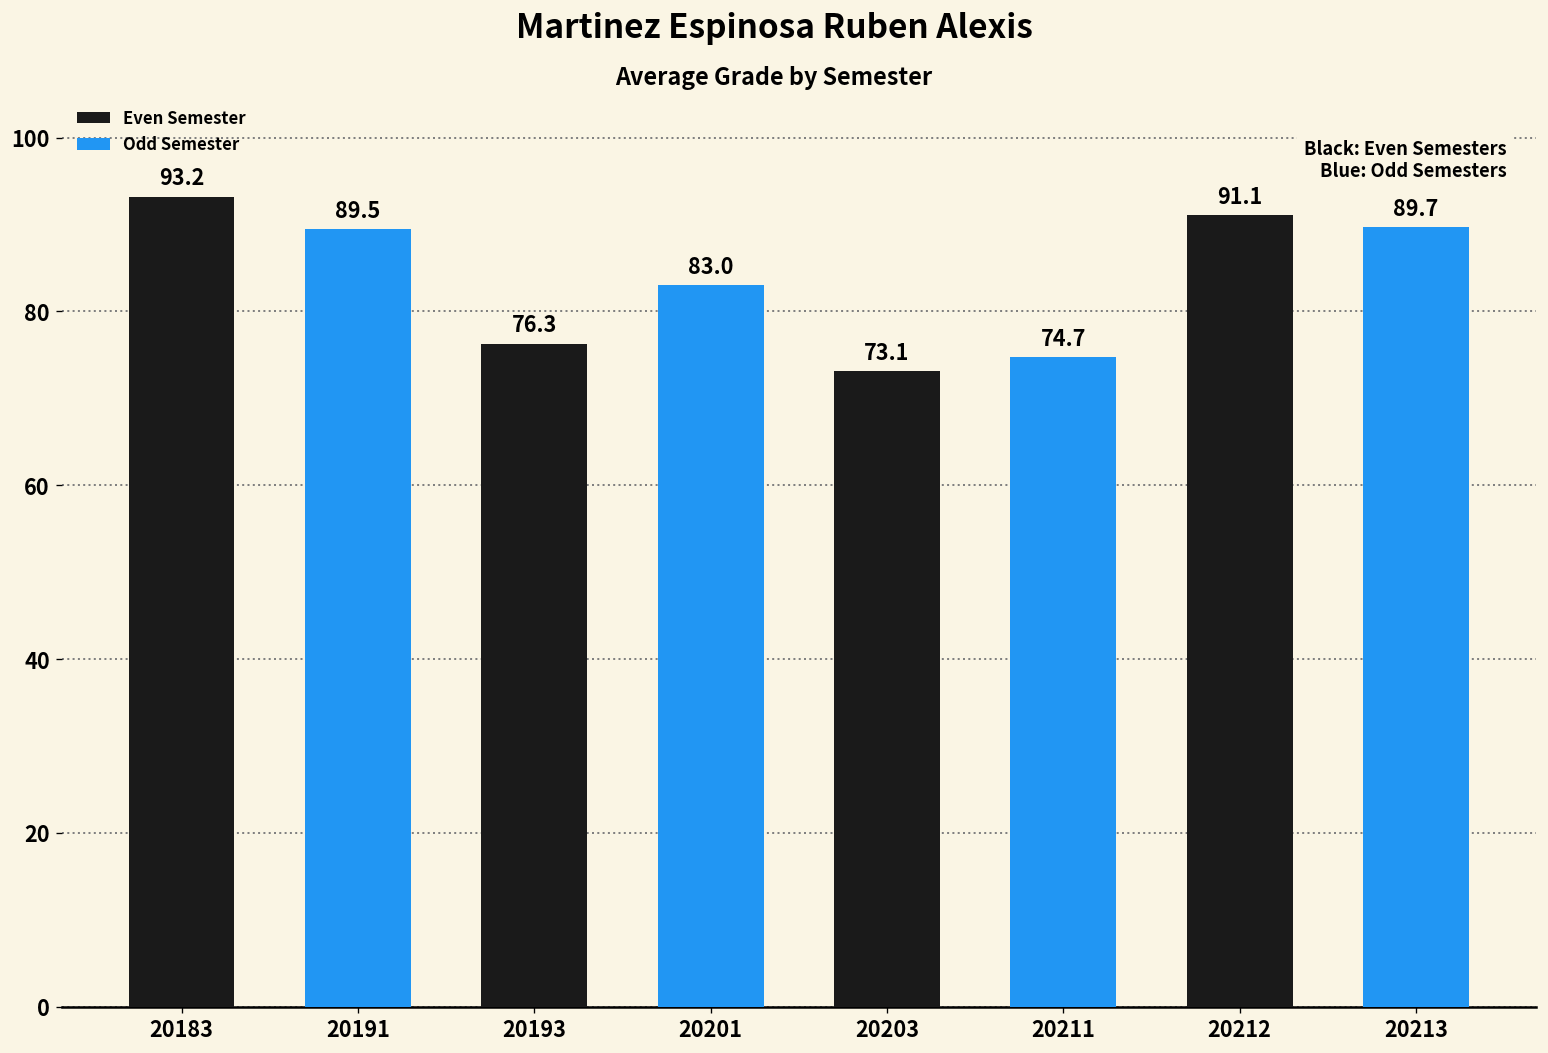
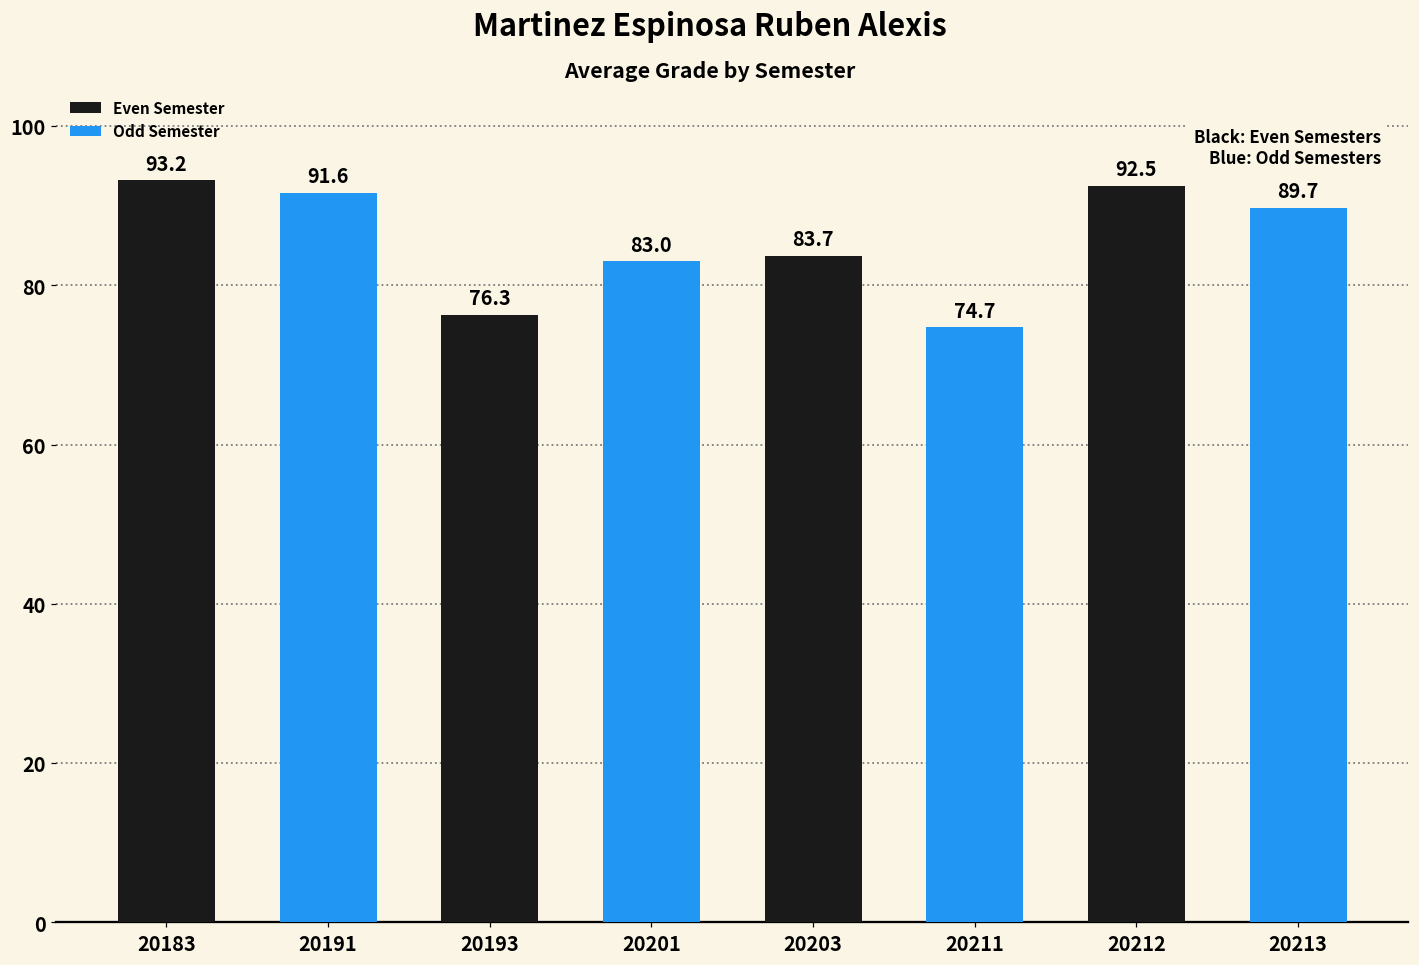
20191: 89.5 -> 91.6
20203: 73.1 -> 83.7
20212: 91.1 -> 92.5
